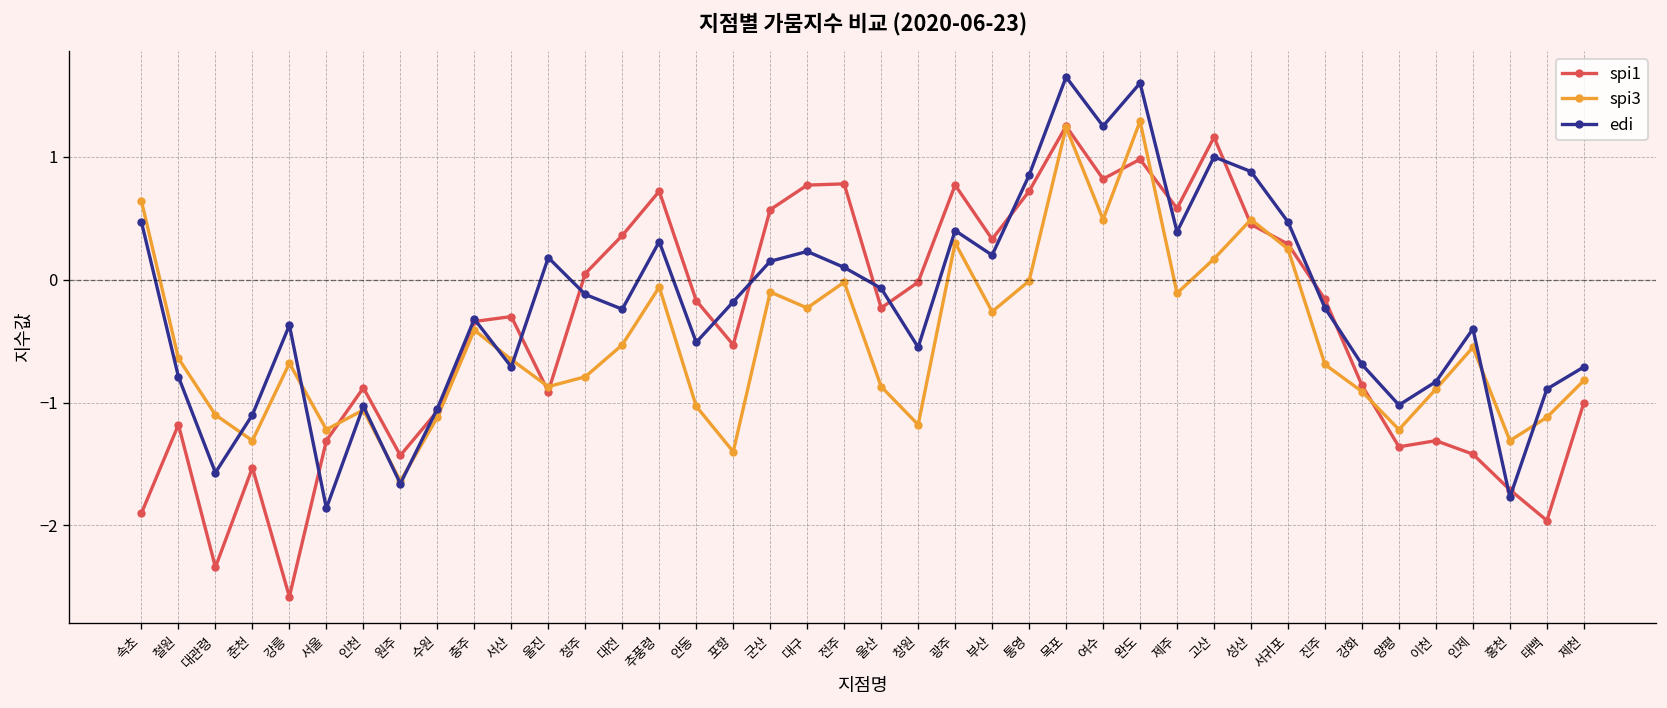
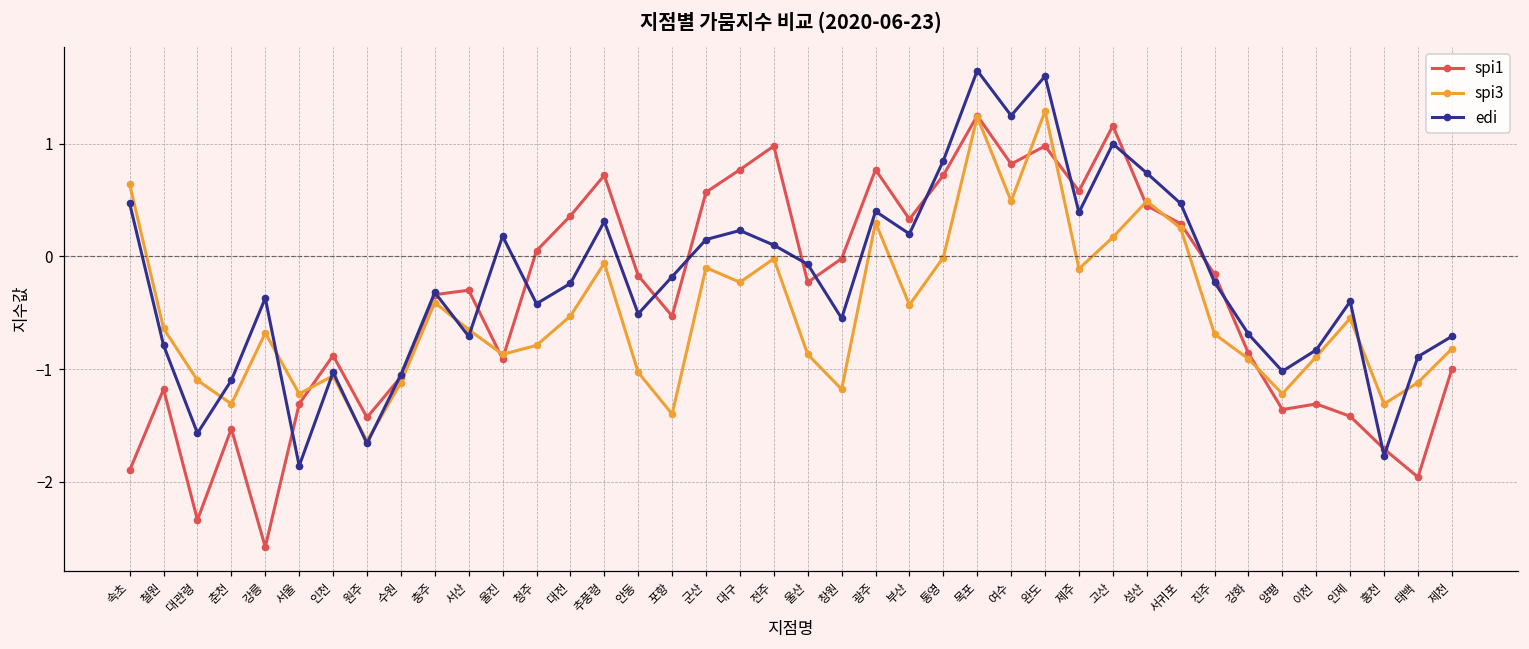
edi, 청주: -0.12 -> -0.42
spi1, 전주: 0.78 -> 0.98
spi3, 부산: -0.26 -> -0.43
edi, 성산: 0.88 -> 0.74
